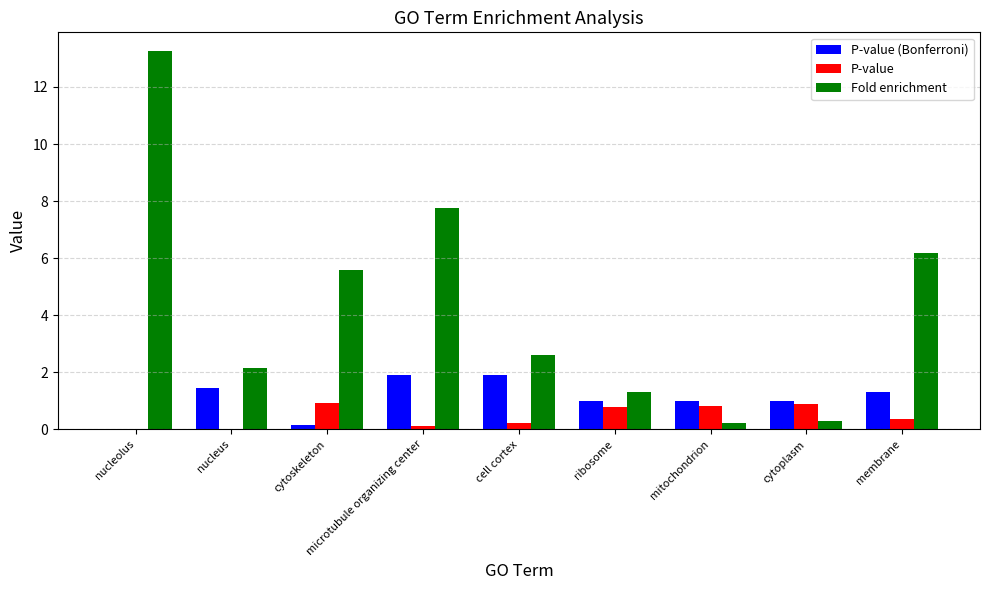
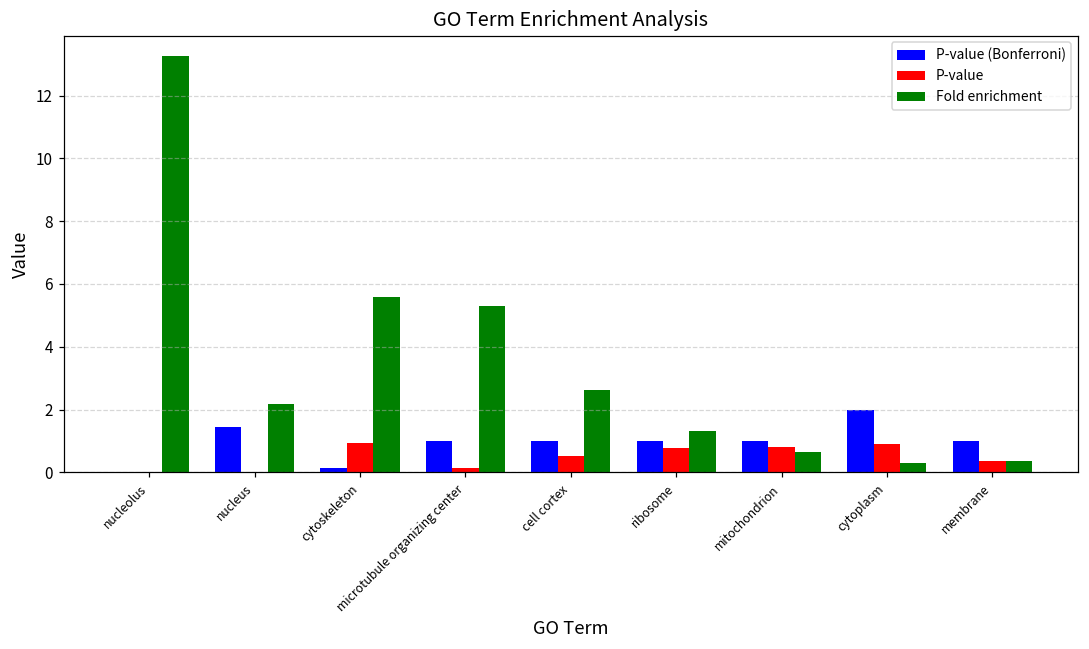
P-value (Bonferroni), microtubule organizing center: 1.9 -> 1.0
Fold enrichment, microtubule organizing center: 7.8 -> 5.3
P-value (Bonferroni), cell cortex: 1.9 -> 1.0
P-value, cell cortex: 0.2 -> 0.5
Fold enrichment, mitochondrion: 0.2 -> 0.6
P-value (Bonferroni), cytoplasm: 1 -> 2
P-value (Bonferroni), membrane: 1.3 -> 1.0
Fold enrichment, membrane: 6.2 -> 0.4
